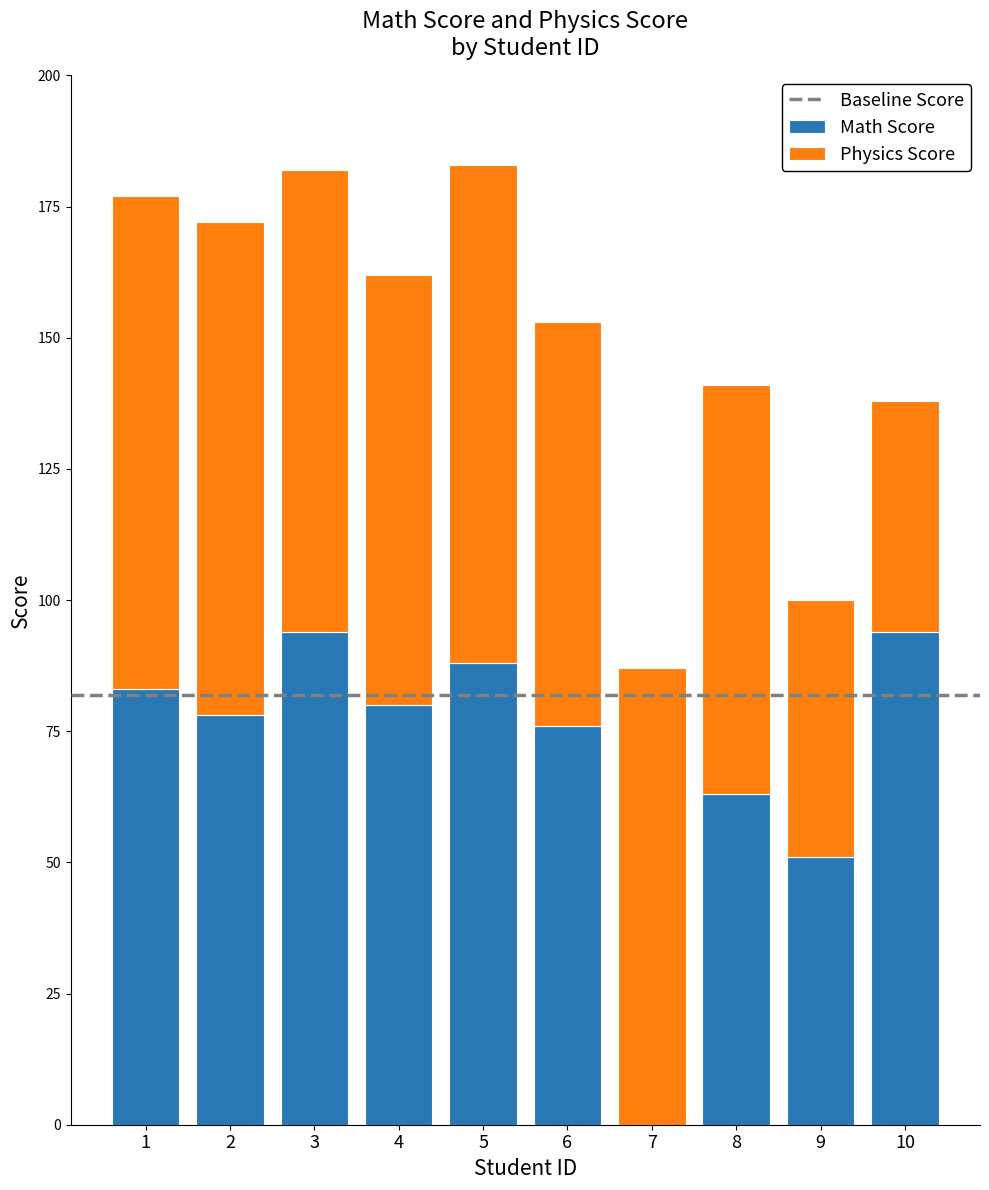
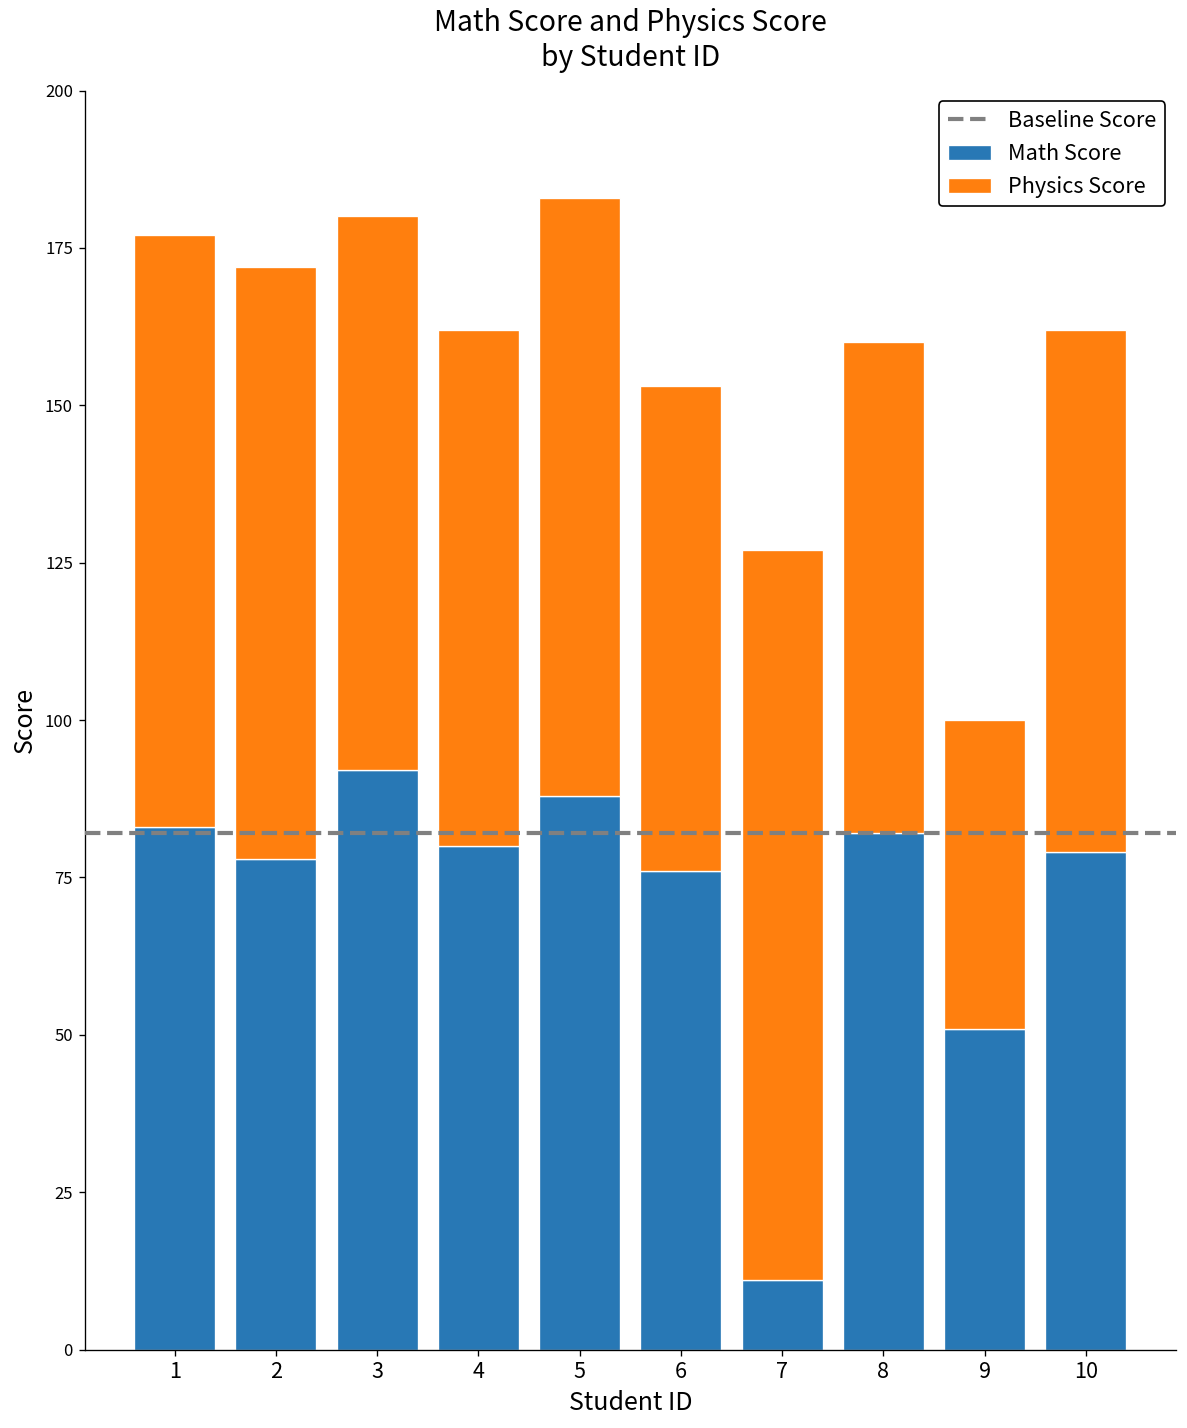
Math Score, 3: 94 -> 92
Math Score, 7: 0 -> 11
Physics Score, 7: 87 -> 116
Math Score, 8: 63 -> 82
Math Score, 10: 94 -> 79
Physics Score, 10: 44 -> 83
